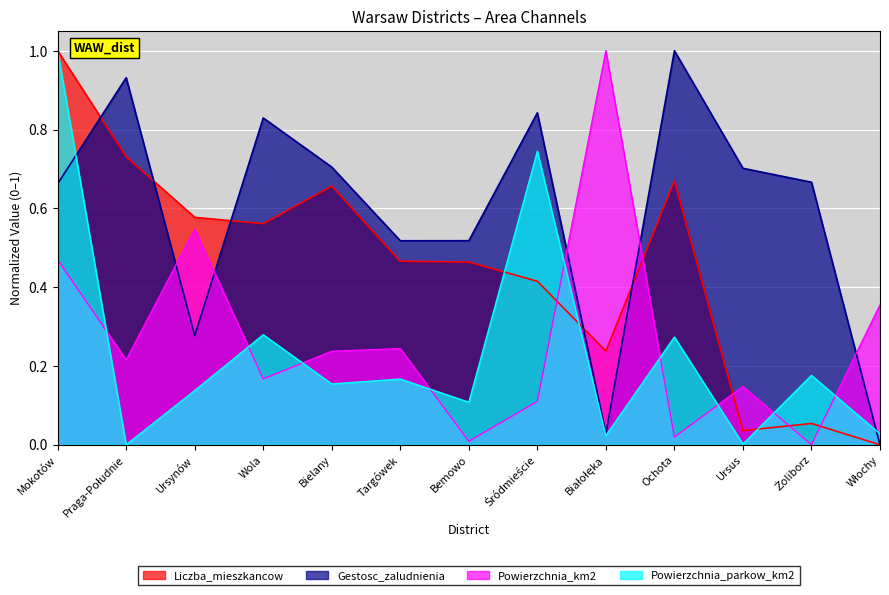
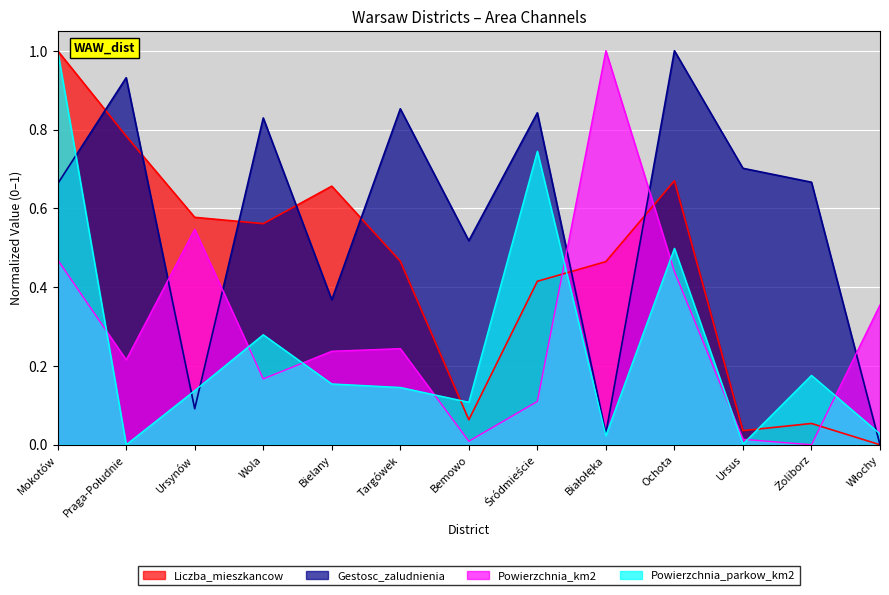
Liczba_mieszkancow, Praga-Południe: 0.73 -> 0.78
Gestosc_zaludnienia, Ursynów: 0.28 -> 0.09
Gestosc_zaludnienia, Bielany: 0.70 -> 0.37
Gestosc_zaludnienia, Targówek: 0.52 -> 0.85
Powierzchnia_parkow_km2, Targówek: 0.17 -> 0.15
Liczba_mieszkancow, Bemowo: 0.46 -> 0.06
Liczba_mieszkancow, Białołęka: 0.24 -> 0.46
Powierzchnia_km2, Ochota: 0.02 -> 0.44
Powierzchnia_parkow_km2, Ochota: 0.27 -> 0.50
Powierzchnia_km2, Ursus: 0.15 -> 0.01
